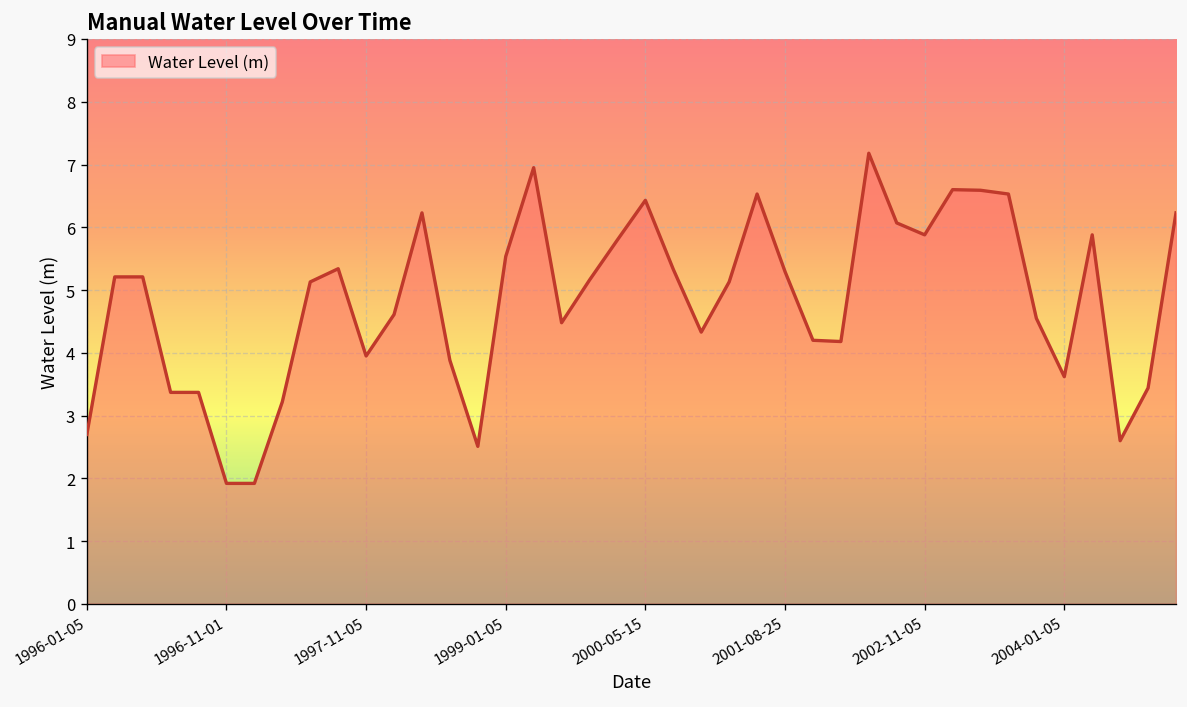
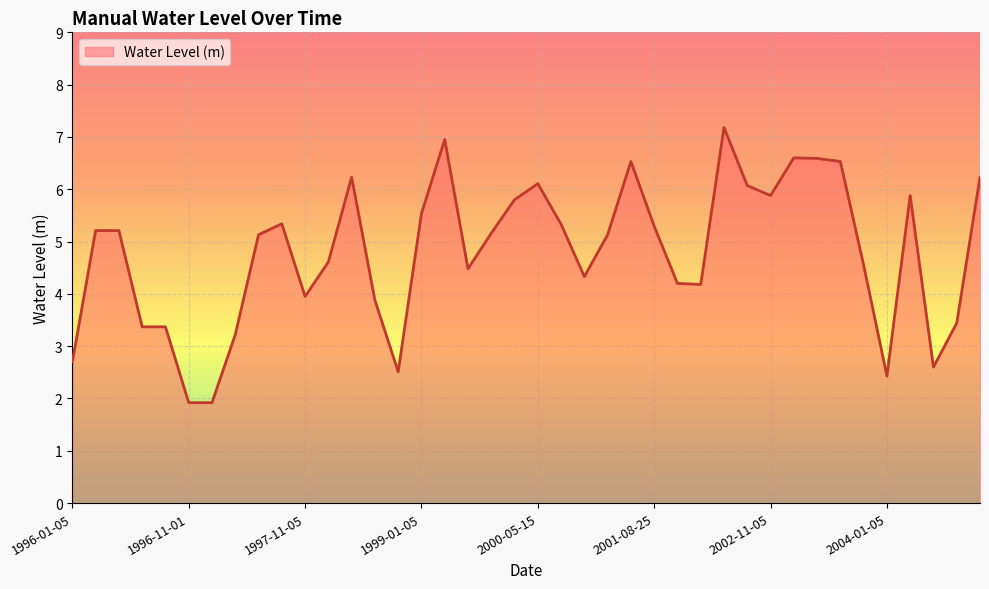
2000-05-15: 6.4 -> 6.1
2004-01-05: 3.6 -> 2.4
